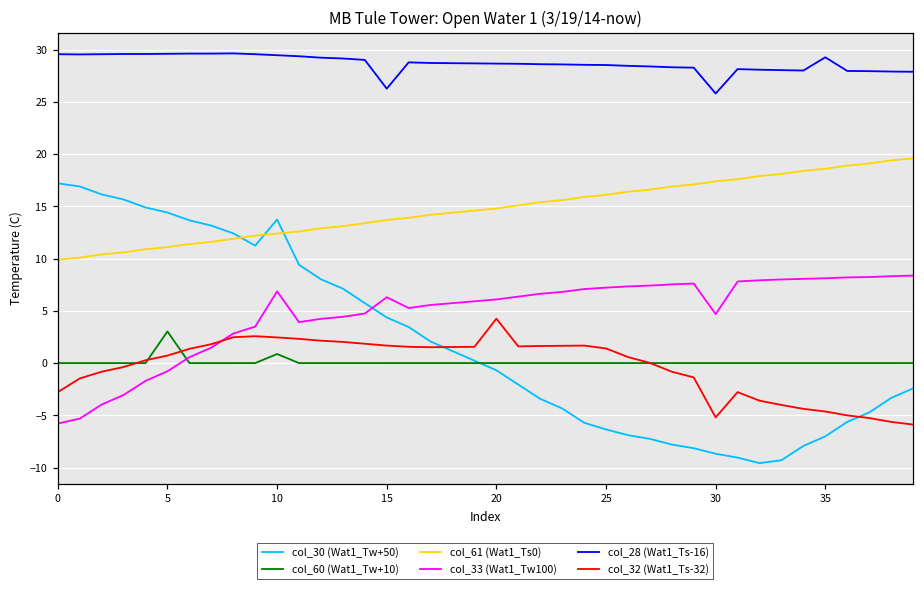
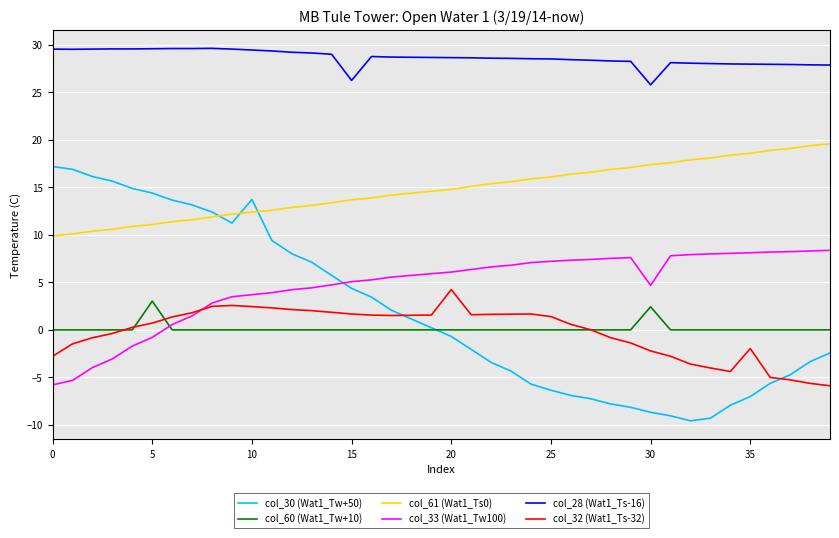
col_60 (Wat1_Tw+10), 10: 1 -> 0
col_33 (Wat1_Tw100), 10: 7 -> 4
col_33 (Wat1_Tw100), 15: 6 -> 5
col_60 (Wat1_Tw+10), 30: 0 -> 2
col_32 (Wat1_Ts-32), 30: -5 -> -2
col_28 (Wat1_Ts-16), 35: 29 -> 28
col_32 (Wat1_Ts-32), 35: -5 -> -2
